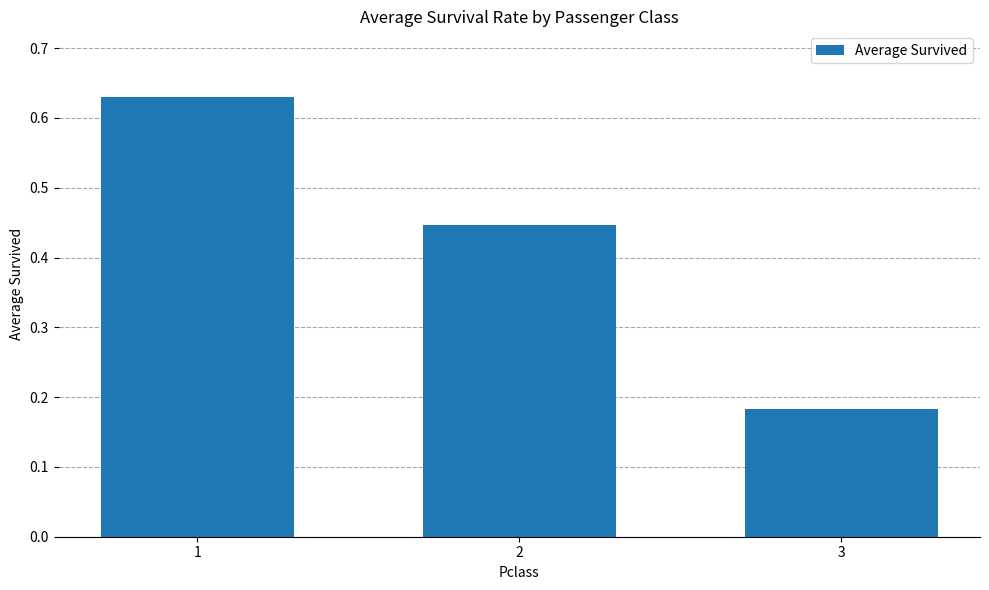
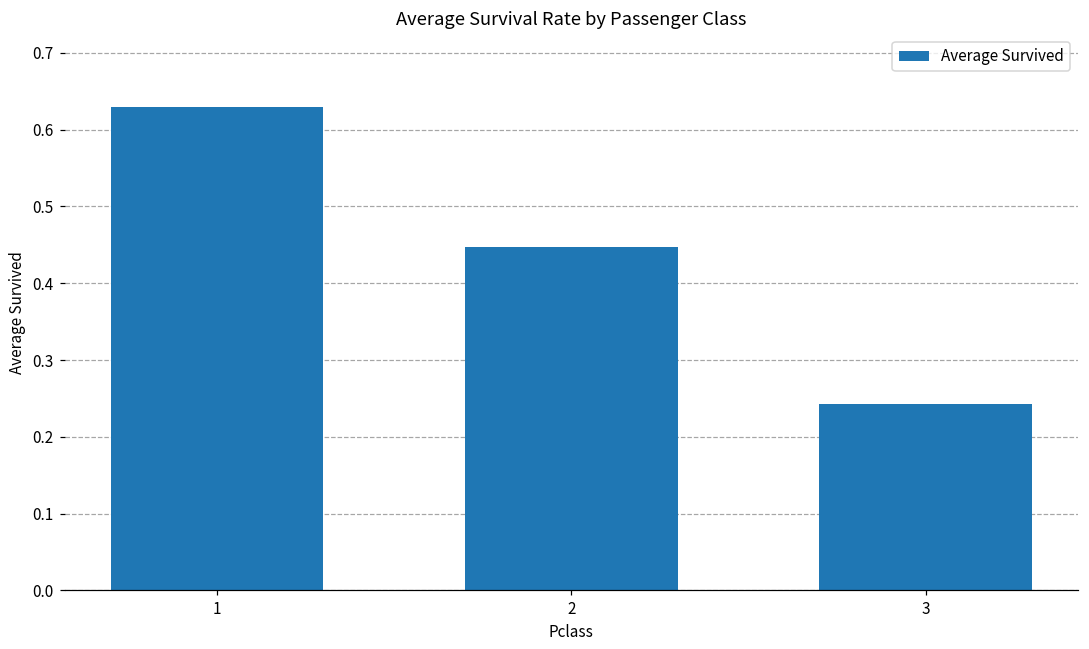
3: 0.18 -> 0.24
